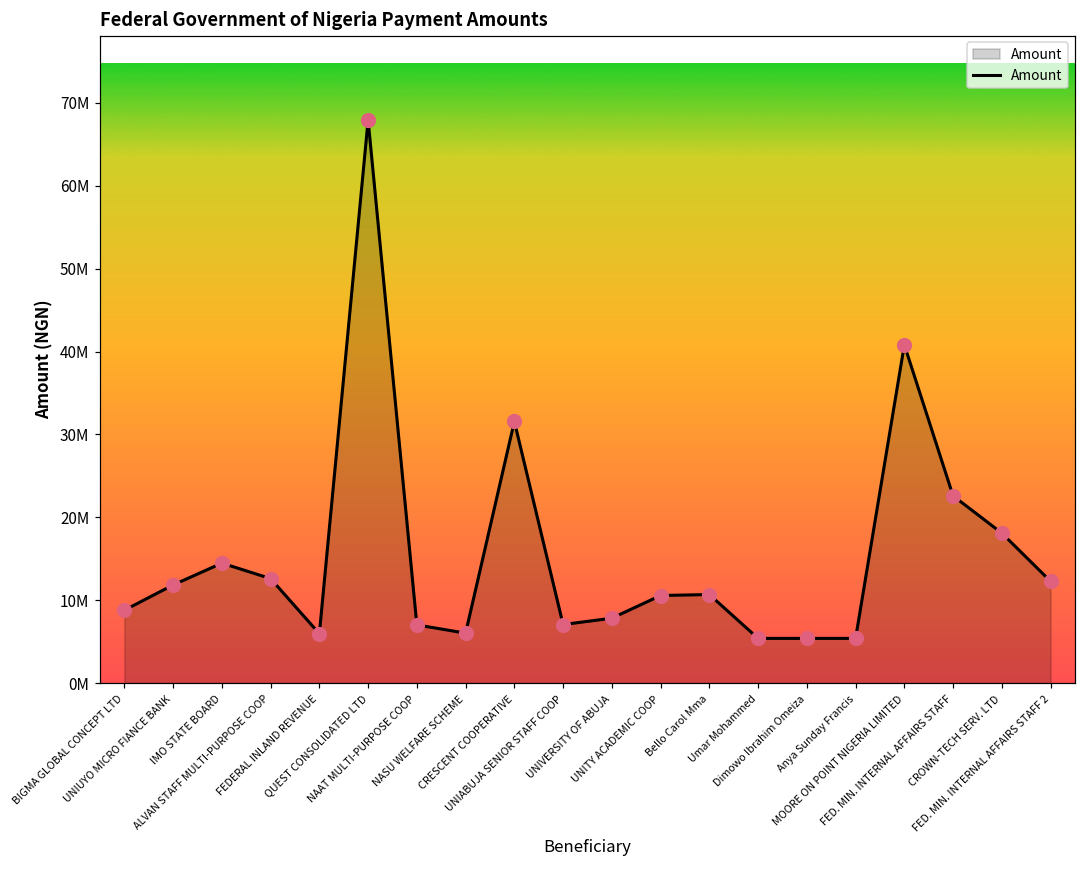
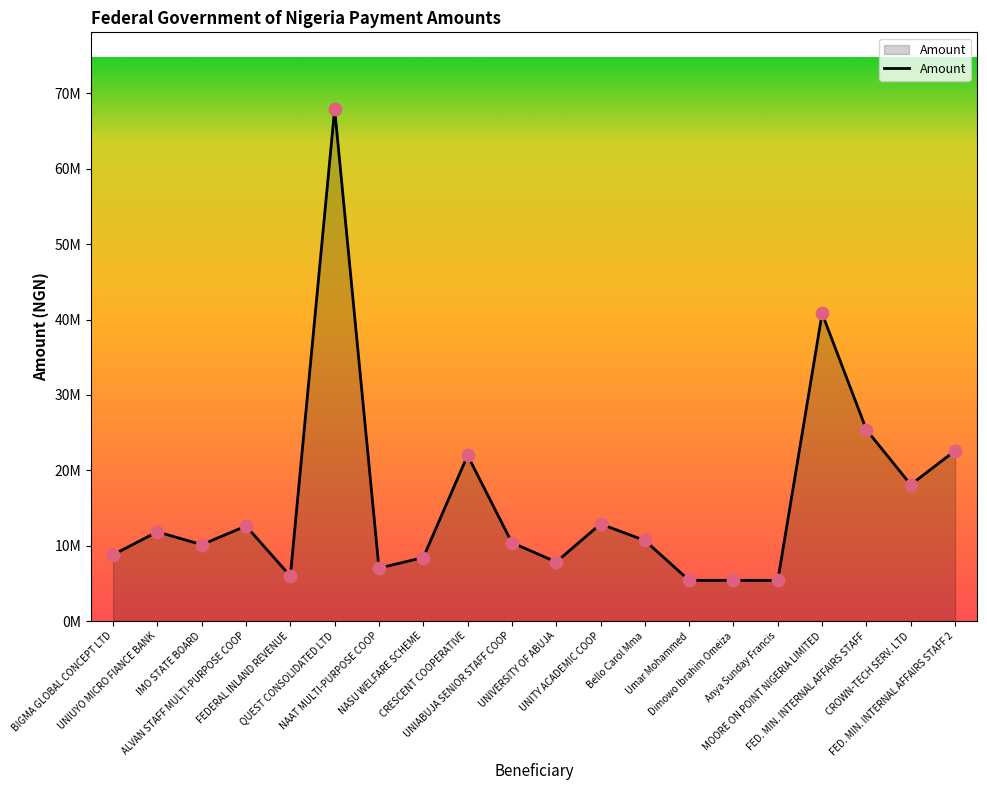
IMO STATE BOARD: 14000000 -> 10000000
NASU WELFARE SCHEME: 6000000 -> 8000000
CRESCENT COOPERATIVE: 32000000 -> 22000000
UNIABUJA SENIOR STAFF COOP: 7000000 -> 10000000
UNITY ACADEMIC COOP: 11000000 -> 13000000
FED. MIN. INTERNAL AFFAIRS STAFF: 23000000 -> 25000000
FED. MIN. INTERNAL AFFAIRS STAFF 2: 12000000 -> 23000000
